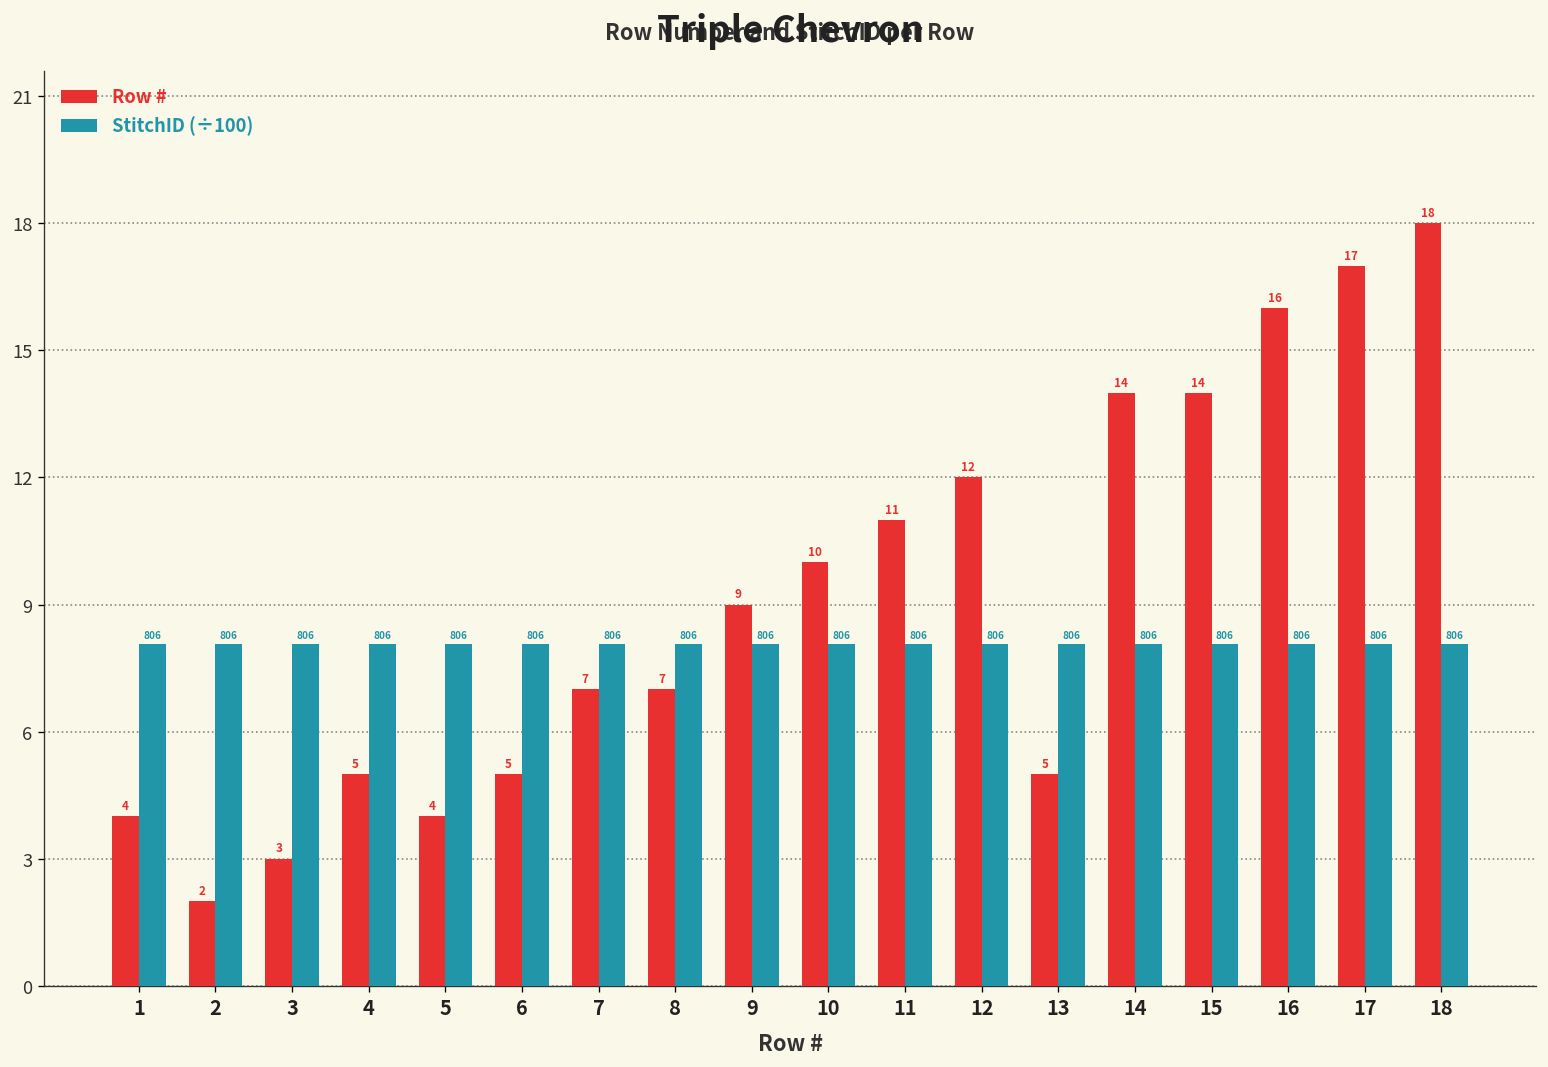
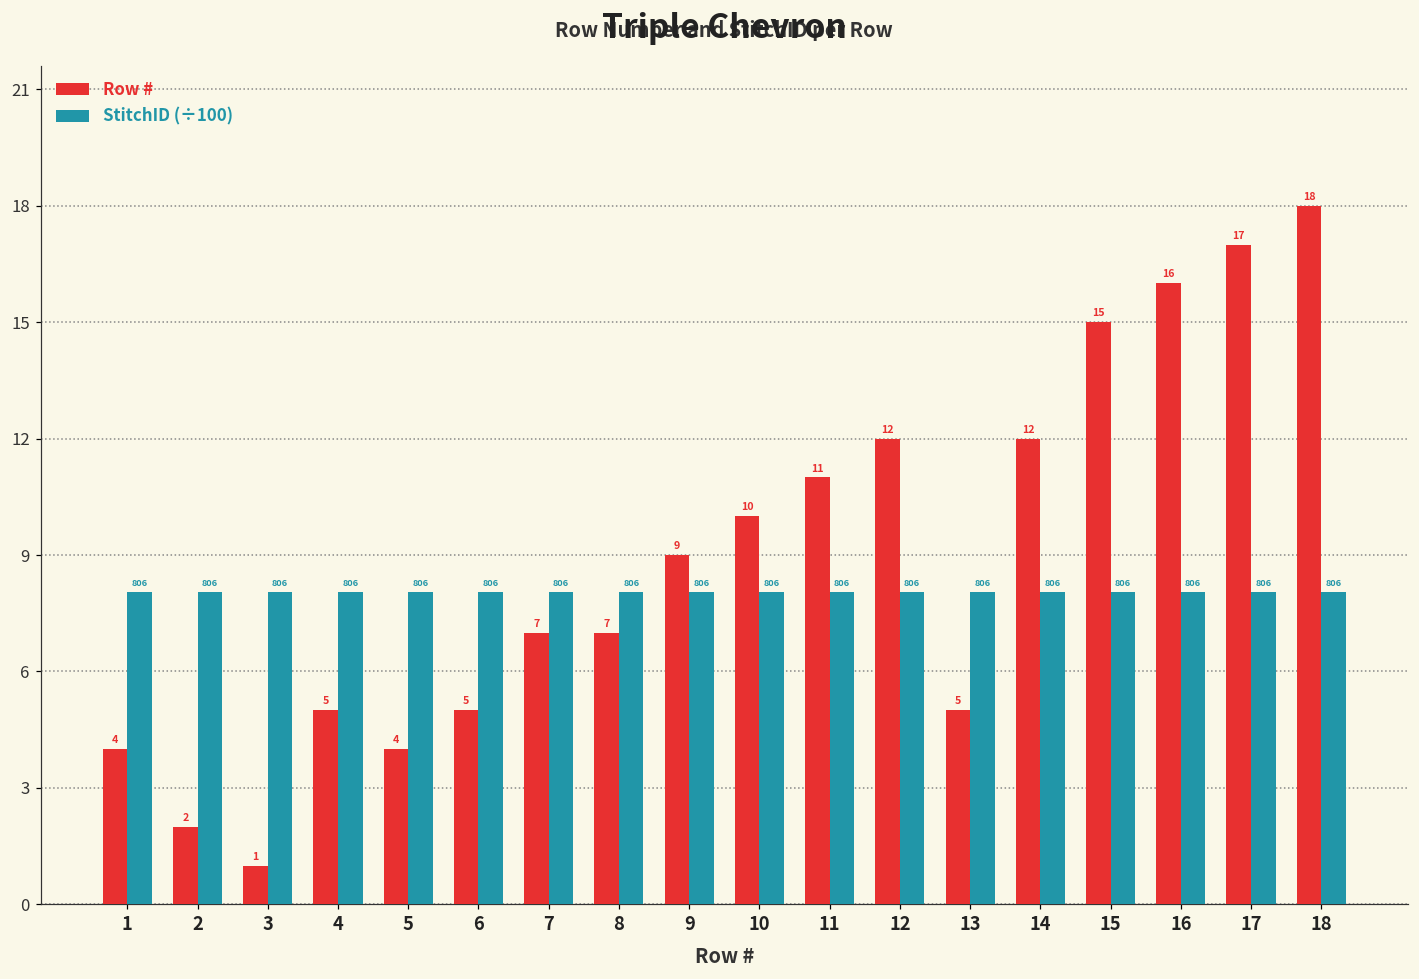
Row #, 3: 3 -> 1
Row #, 14: 14 -> 12
Row #, 15: 14 -> 15
